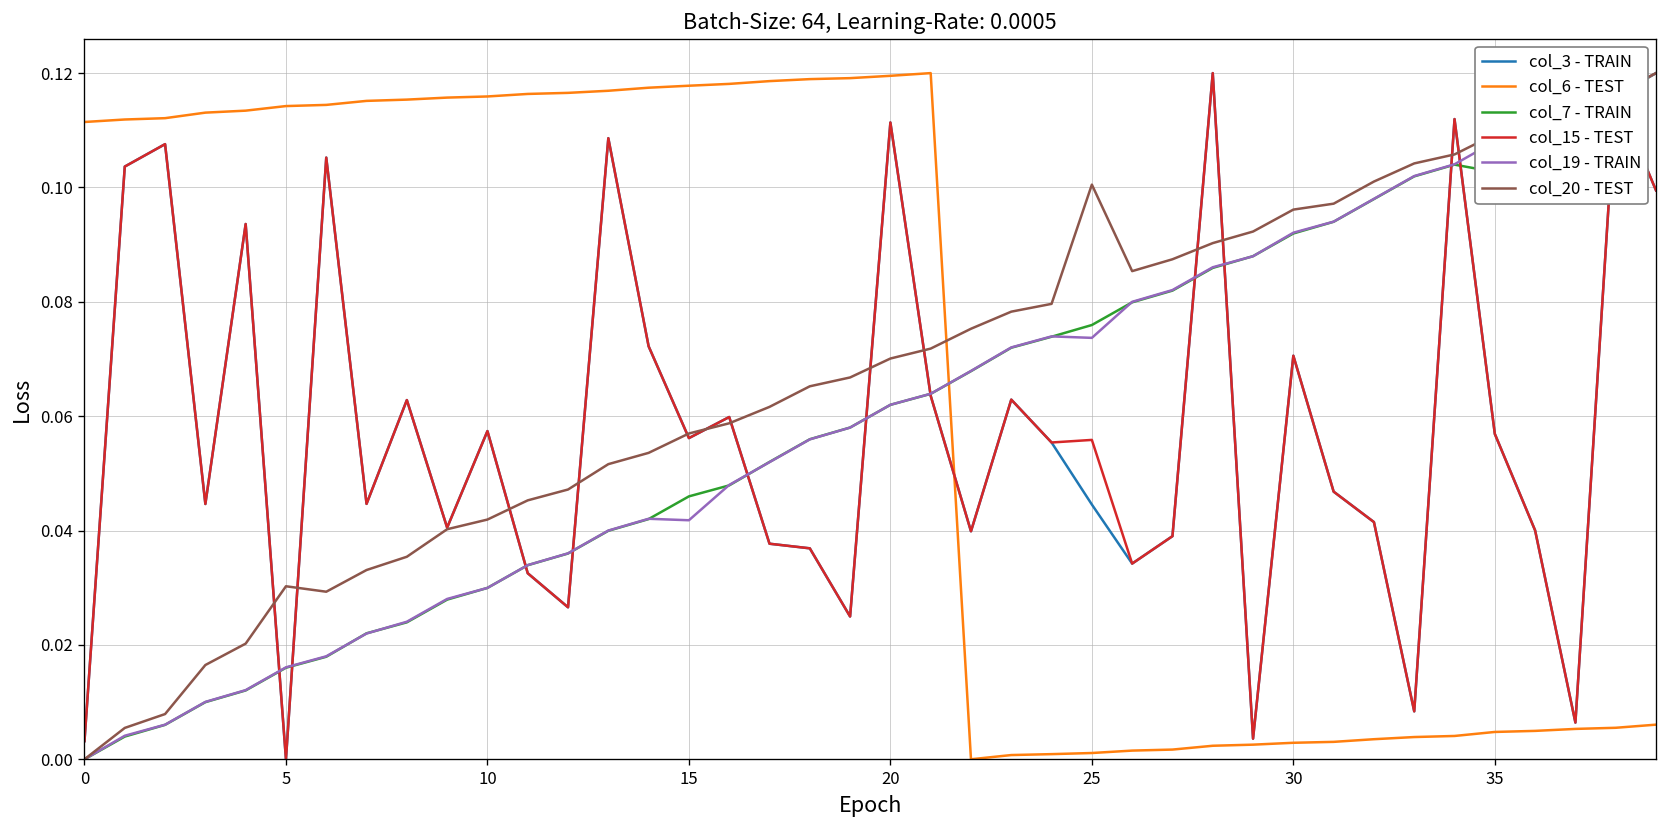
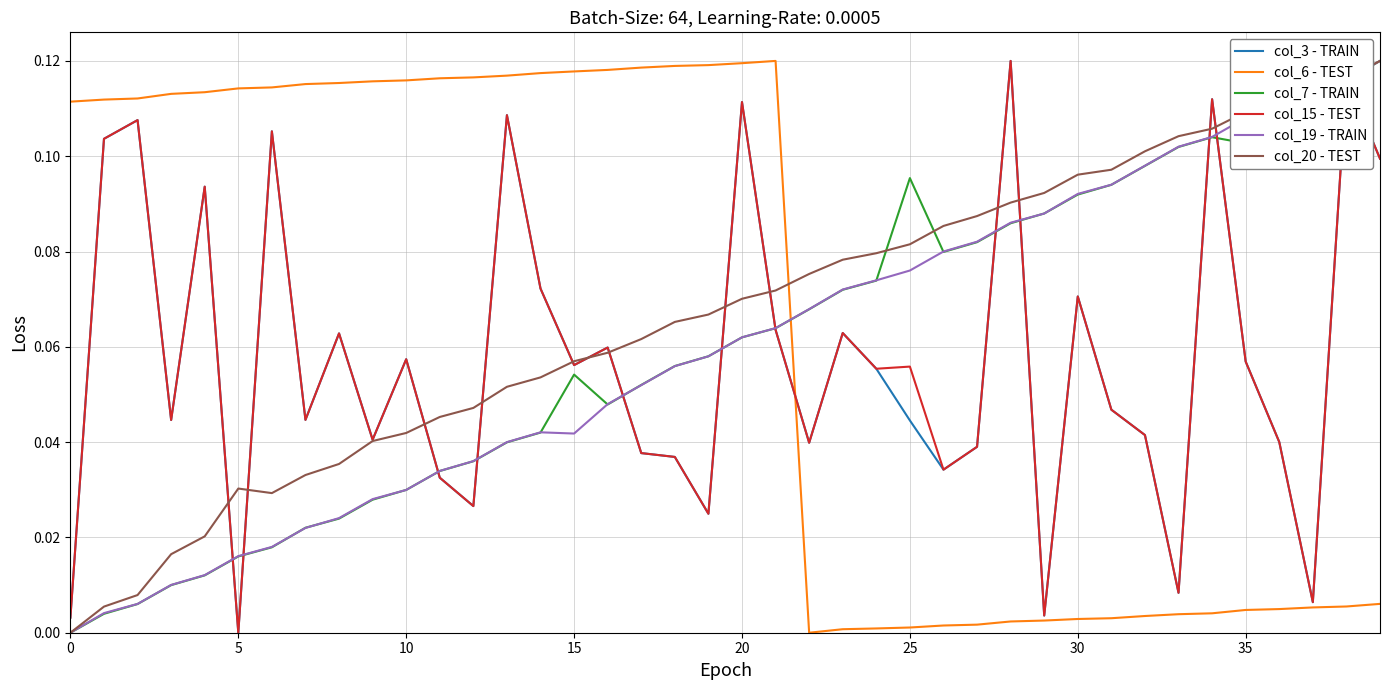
col_7 - TRAIN, 15: 0.046 -> 0.054
col_7 - TRAIN, 25: 0.076 -> 0.095
col_19 - TRAIN, 25: 0.074 -> 0.076
col_20 - TEST, 25: 0.100 -> 0.082
